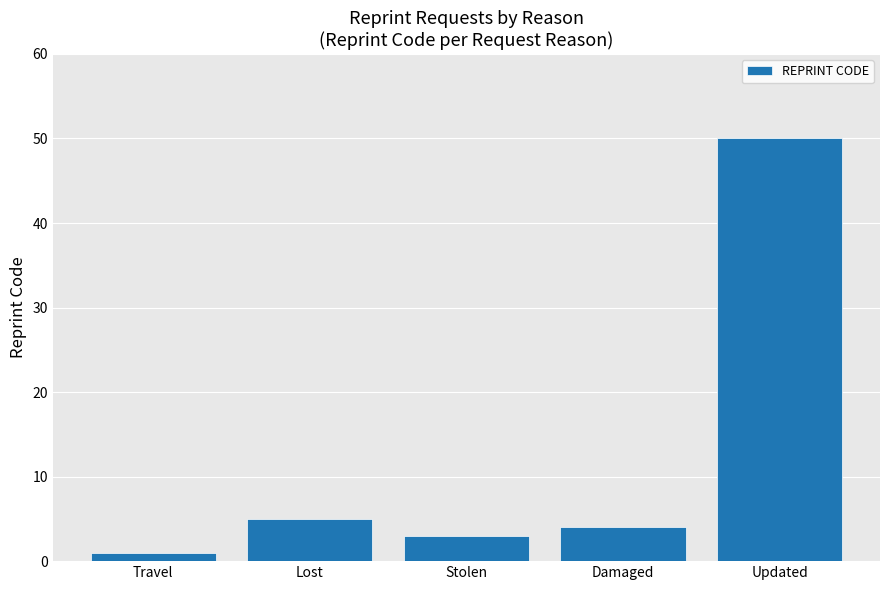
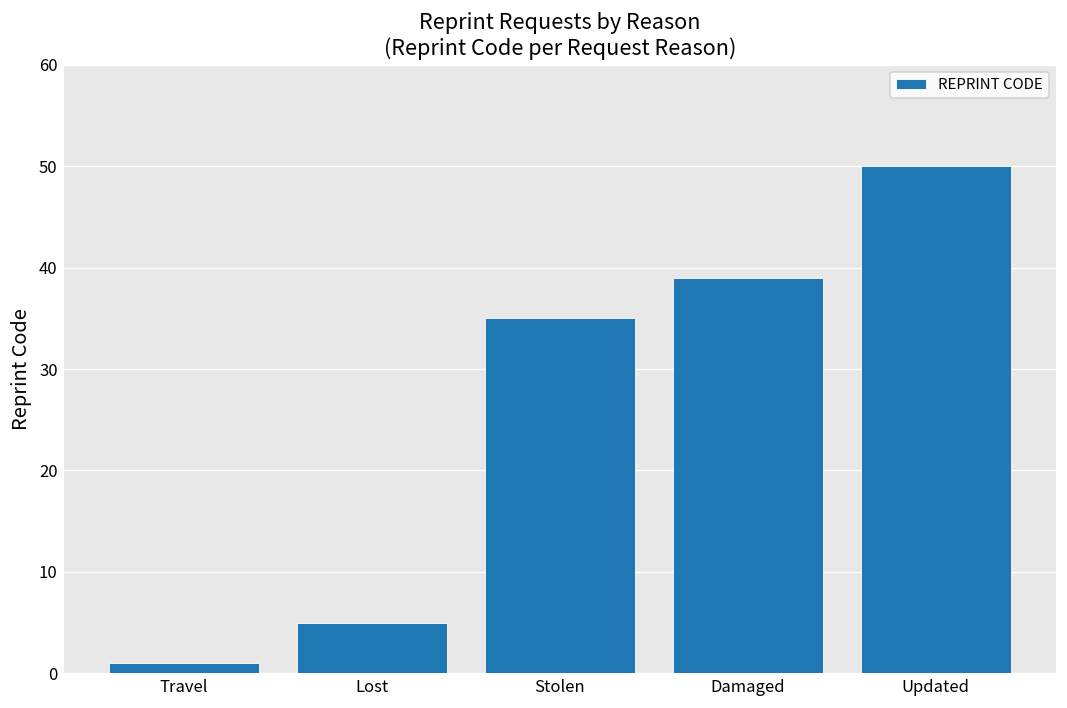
Stolen: 3 -> 35
Damaged: 4 -> 39
